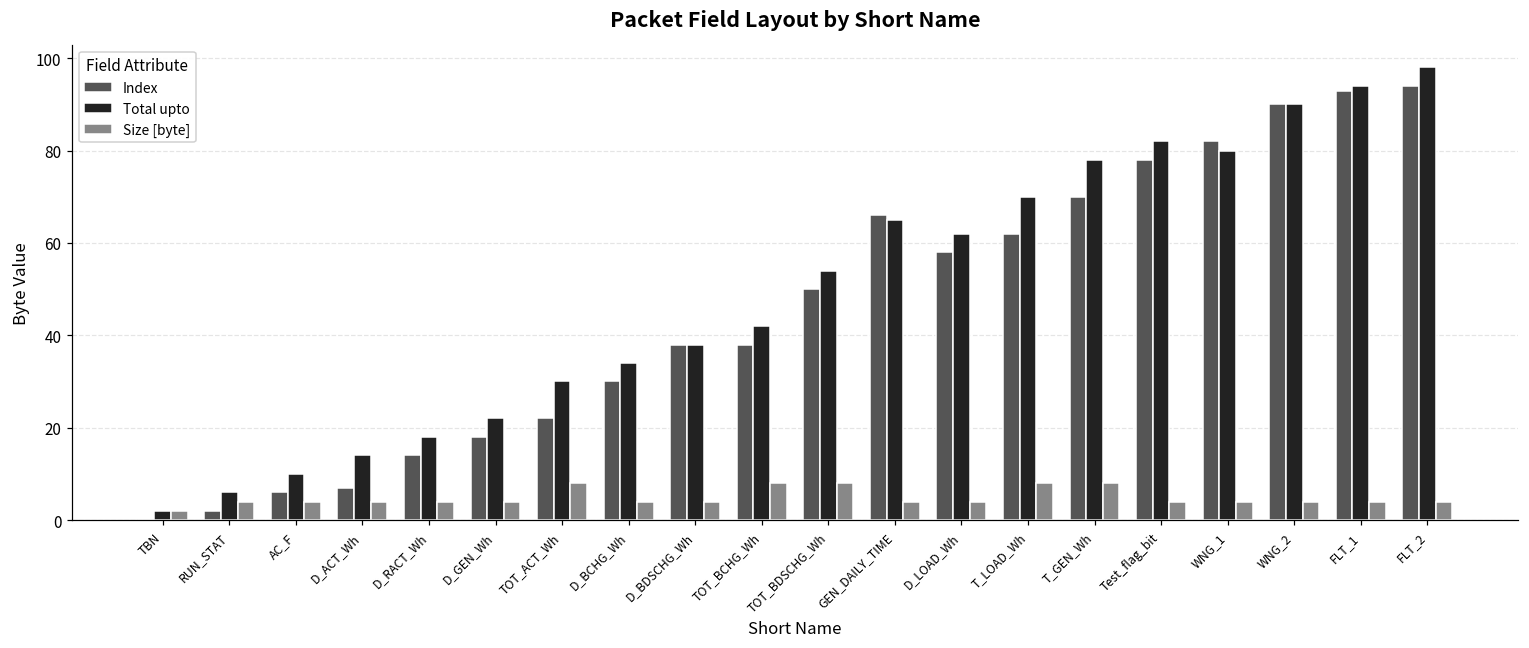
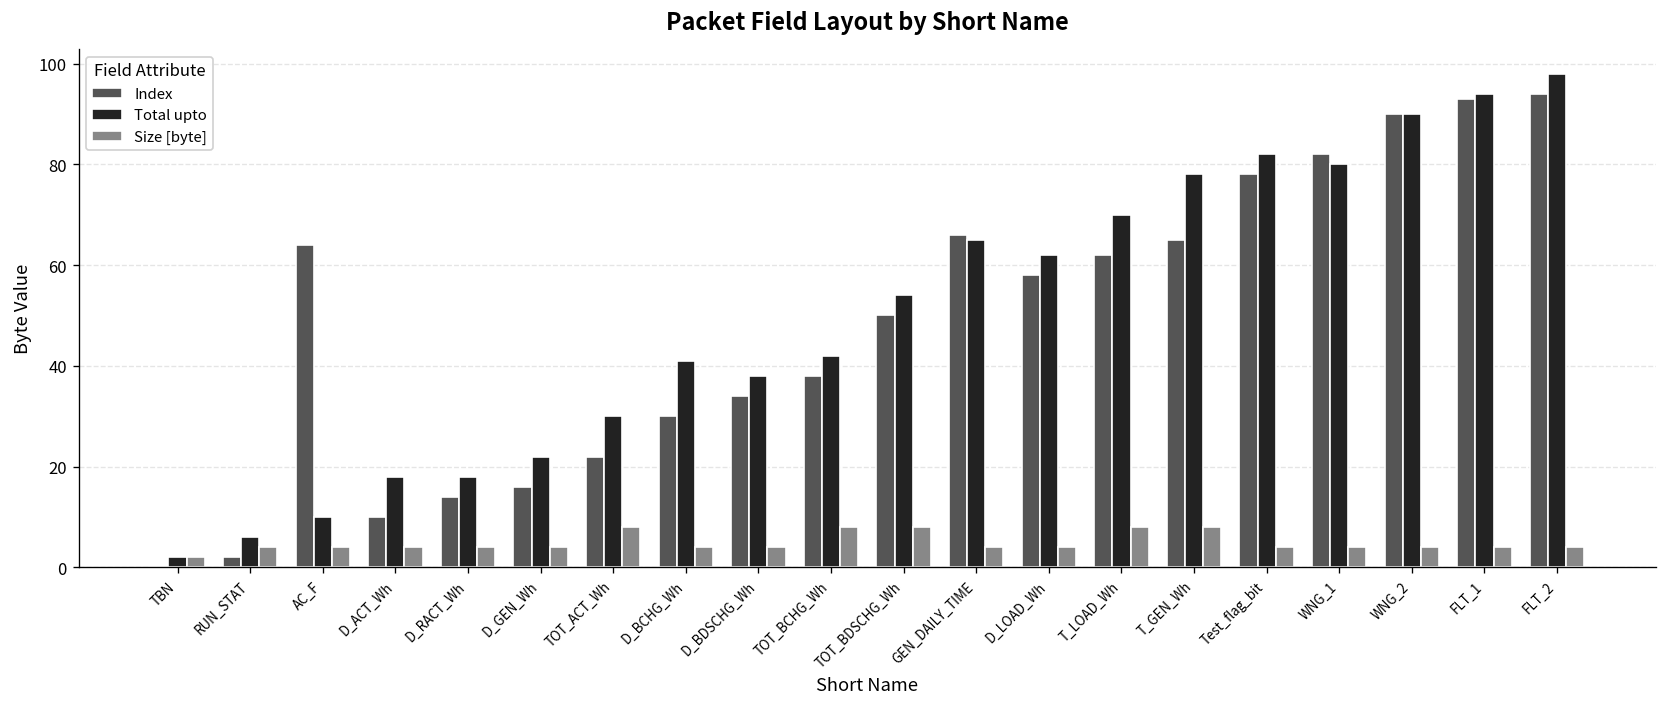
Index, AC_F: 6 -> 64
Index, D_ACT_Wh: 7 -> 10
Total upto, D_ACT_Wh: 14 -> 18
Index, D_GEN_Wh: 18 -> 16
Total upto, D_BCHG_Wh: 34 -> 41
Index, D_BDSCHG_Wh: 38 -> 34
Index, T_GEN_Wh: 70 -> 65
